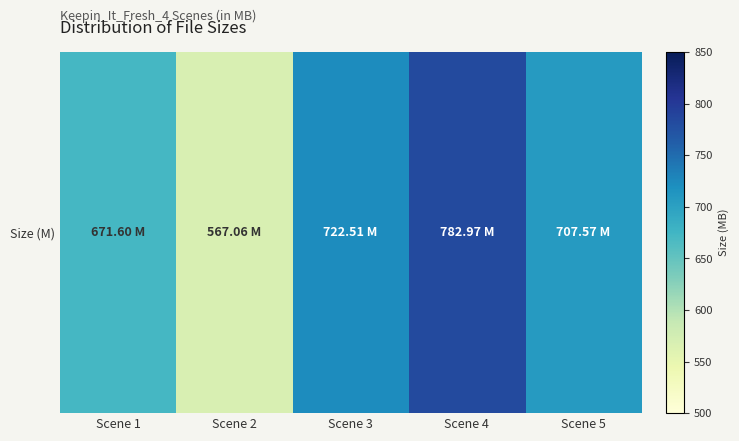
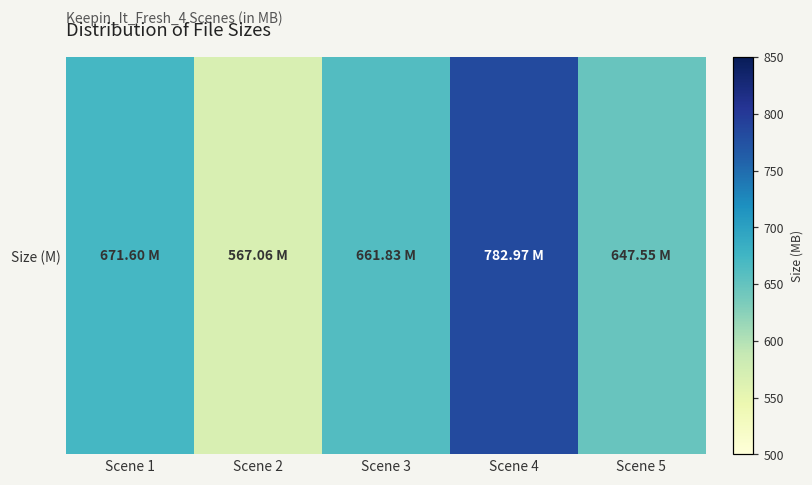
Size (M), Scene 3: 722.51 -> 661.83
Size (M), Scene 5: 707.57 -> 647.55
